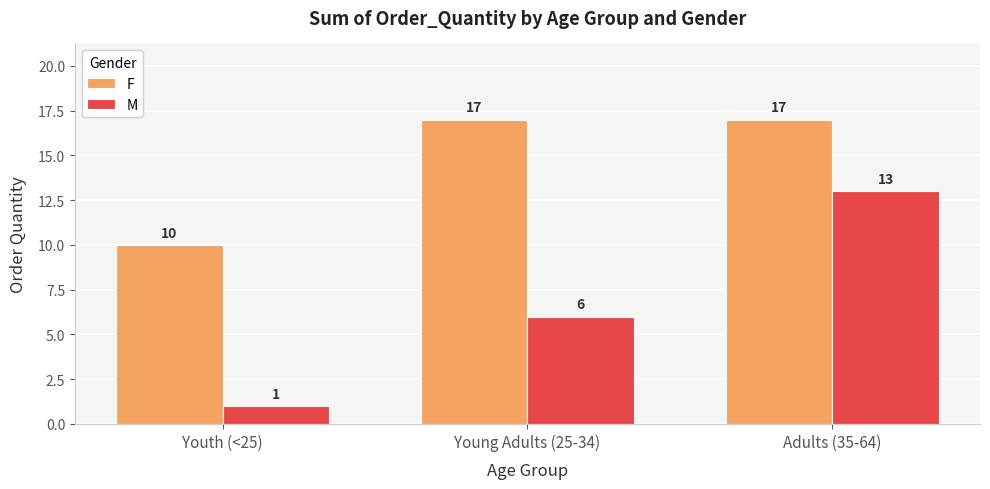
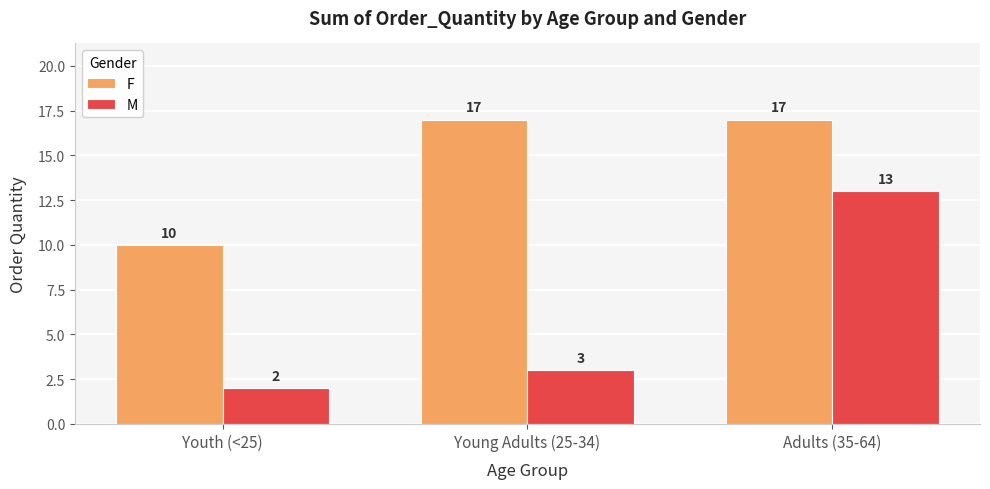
M, Youth (<25): 1 -> 2
M, Young Adults (25-34): 6 -> 3
